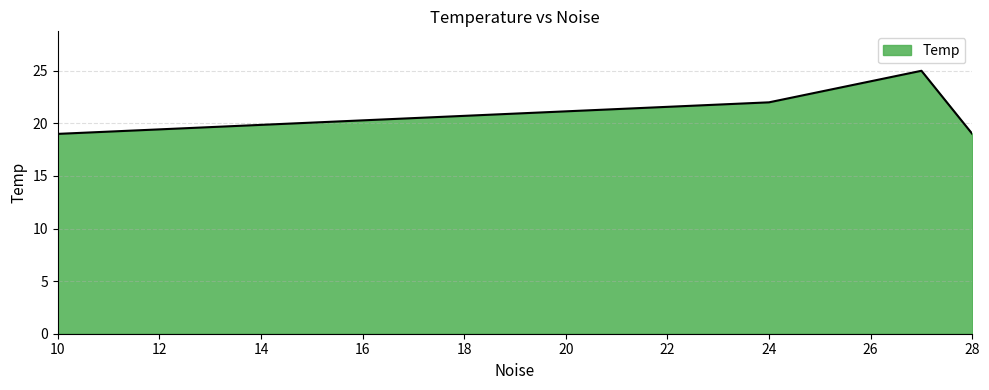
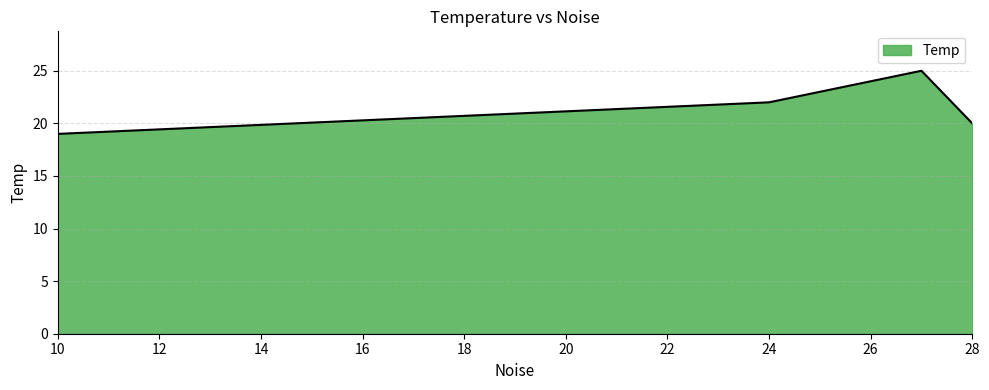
28: 19 -> 20
